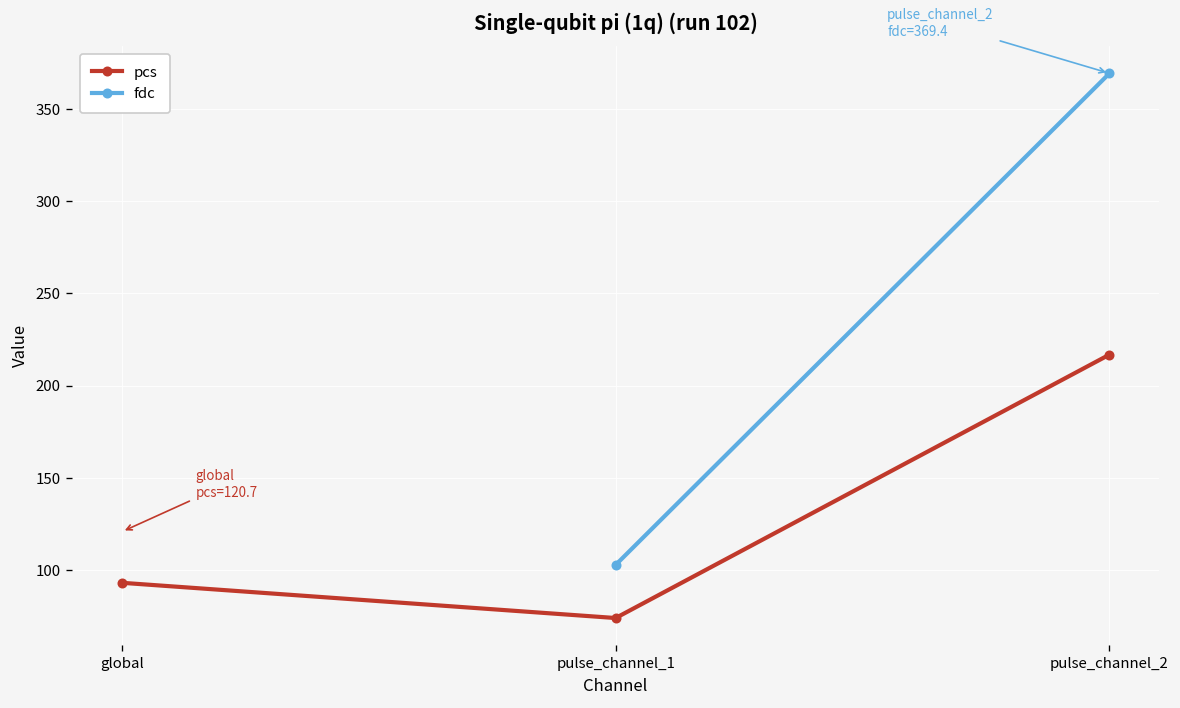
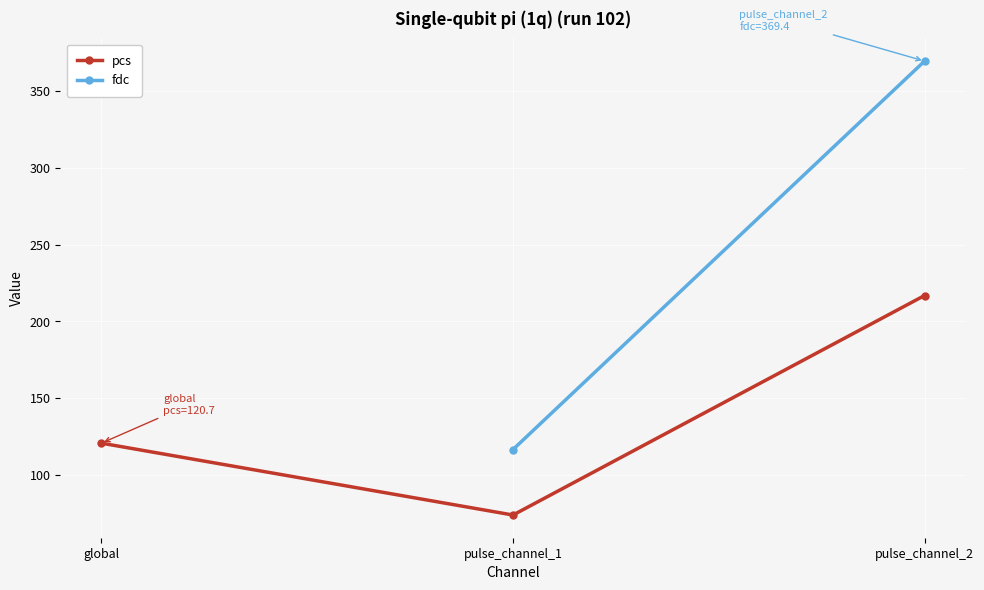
pcs, global: 93 -> 121
fdc, pulse_channel_1: 103 -> 117
